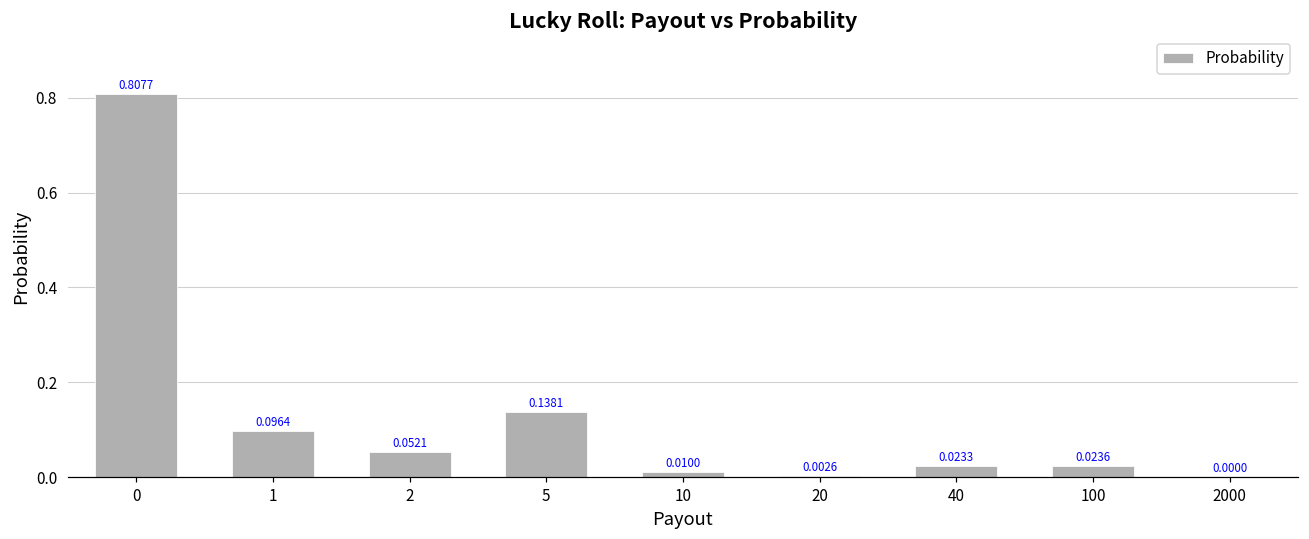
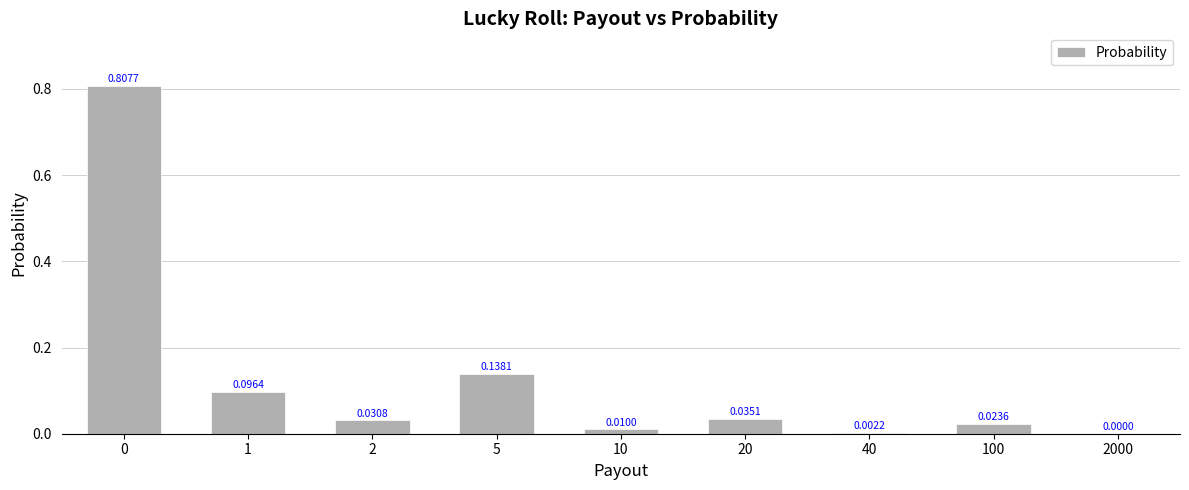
2: 0.0521 -> 0.0308
20: 0.0026 -> 0.0351
40: 0.0233 -> 0.0022
